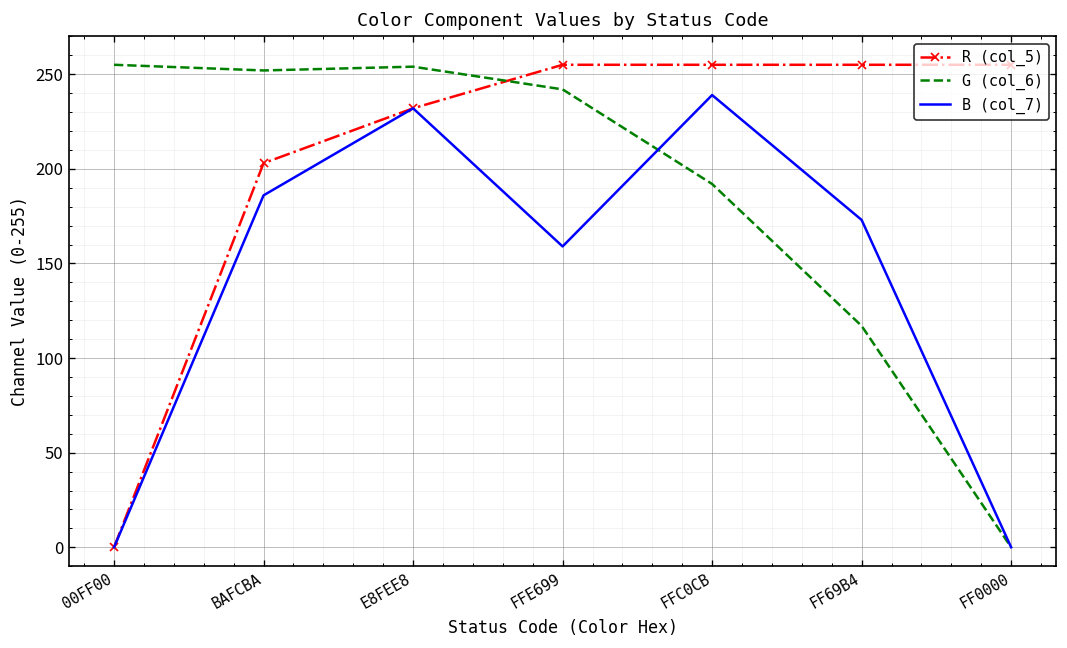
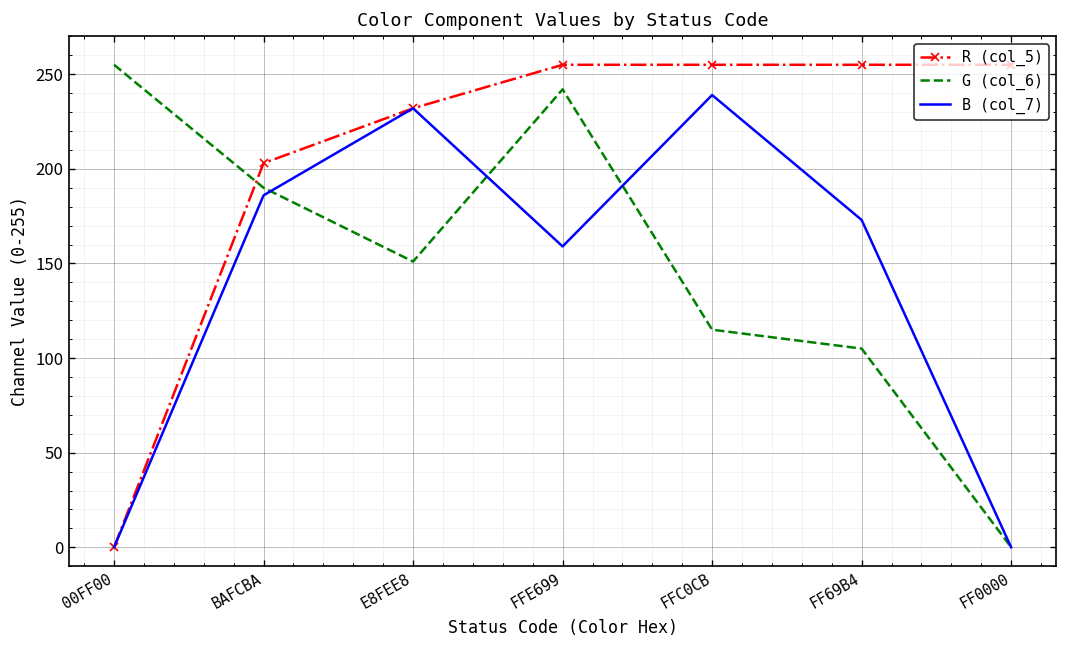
G (col_6), BAFCBA: 252 -> 190
G (col_6), E8FEE8: 254 -> 151
G (col_6), FFC0CB: 192 -> 115
G (col_6), FF69B4: 117 -> 105
